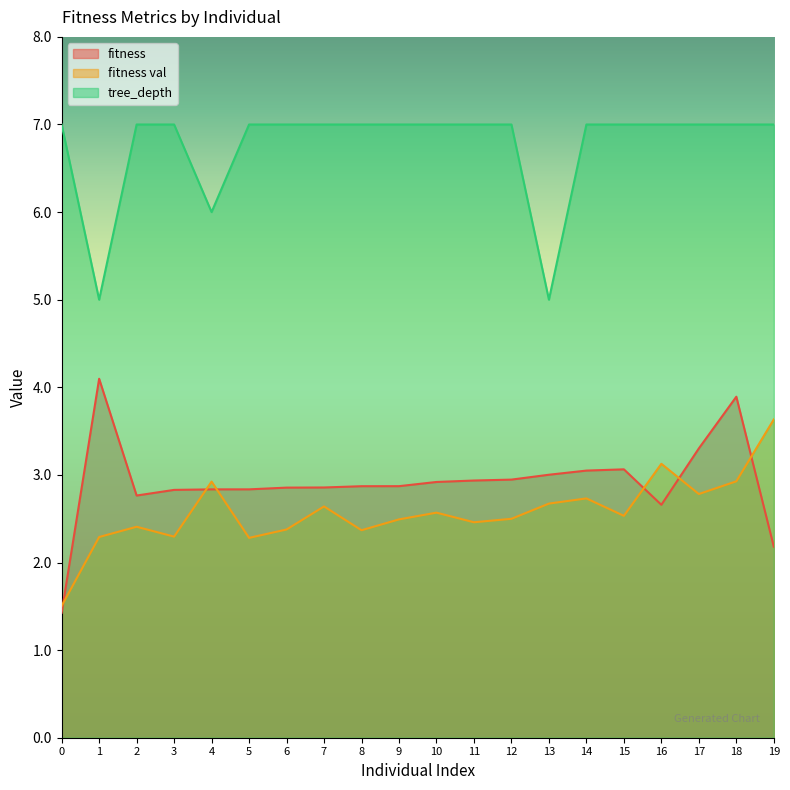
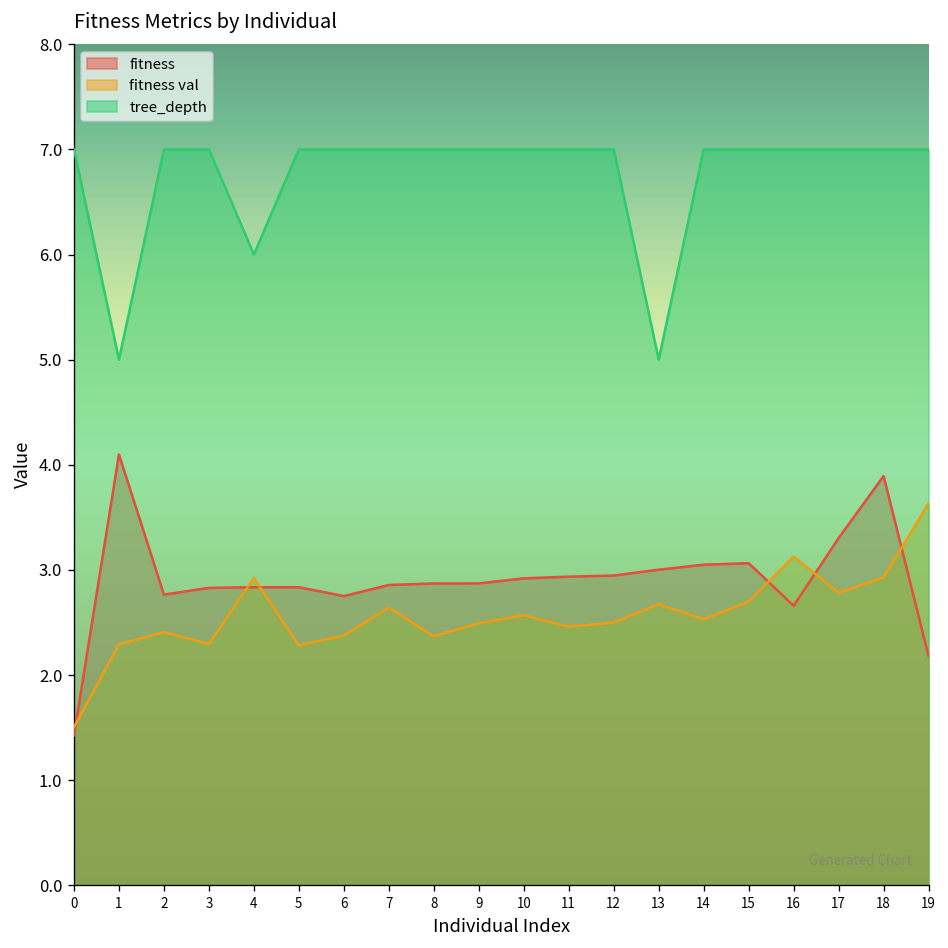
fitness, 6: 2.9 -> 2.8
fitness val, 14: 2.7 -> 2.5
fitness val, 15: 2.5 -> 2.7
